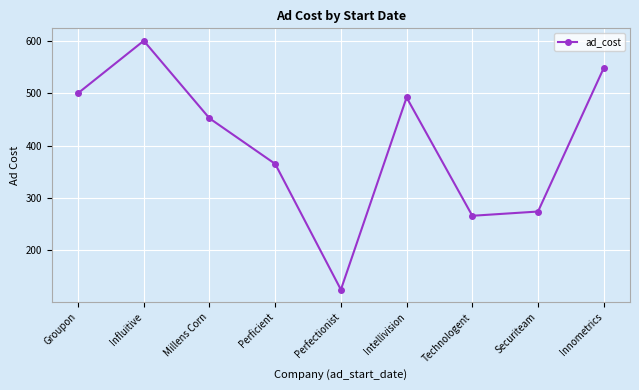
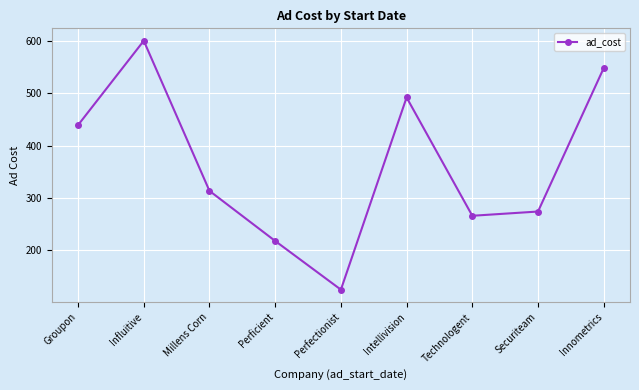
Groupon: 500 -> 440
Millens Corn: 450 -> 310
Perficient: 370 -> 220
